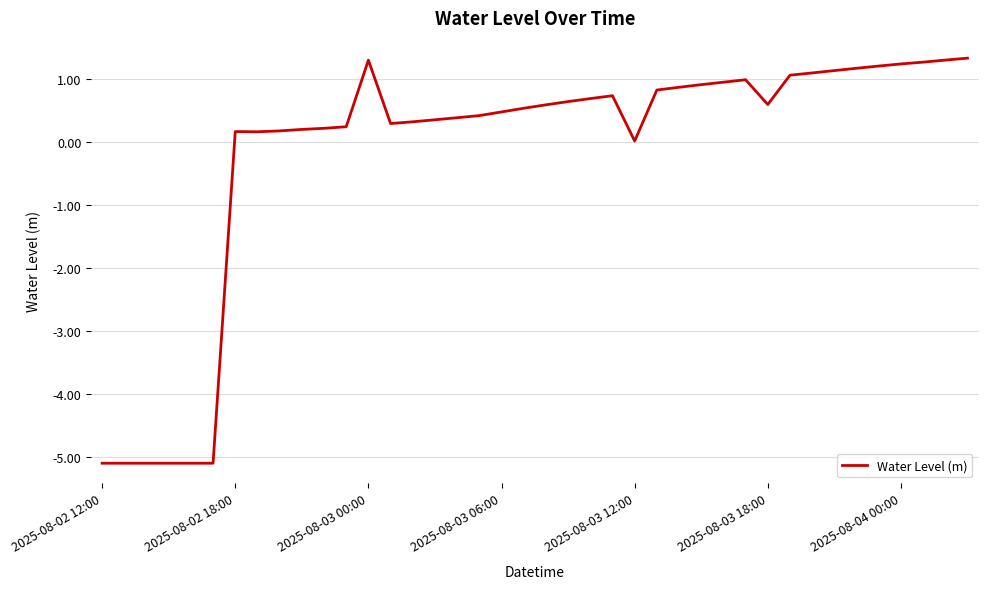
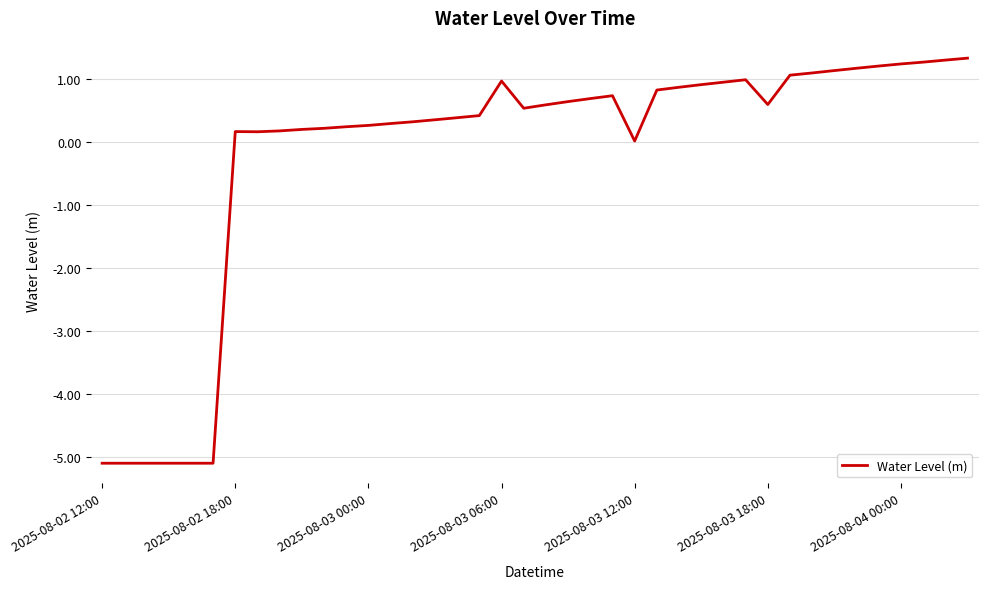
2025-08-03 00:00: 1.3 -> 0.3
2025-08-03 06:00: 0.5 -> 1.0
